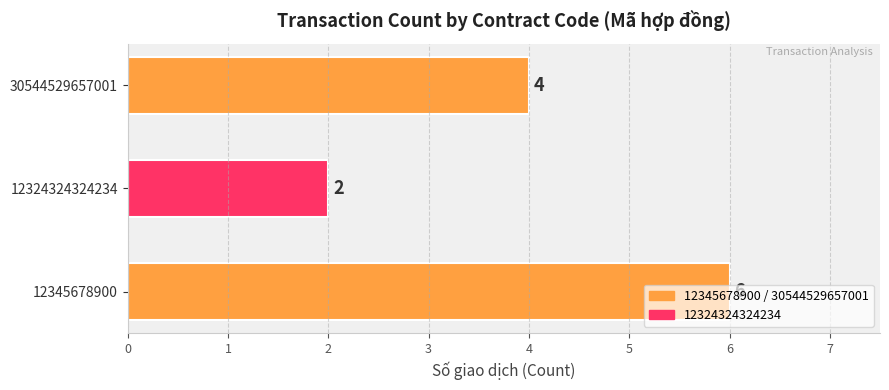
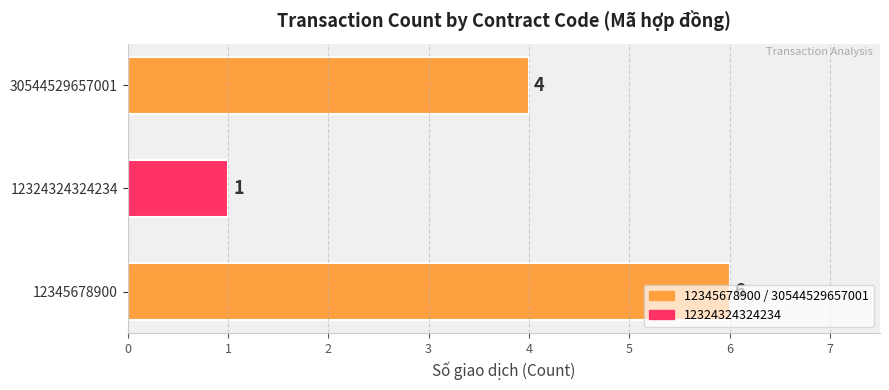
12324324324234: 2 -> 1
